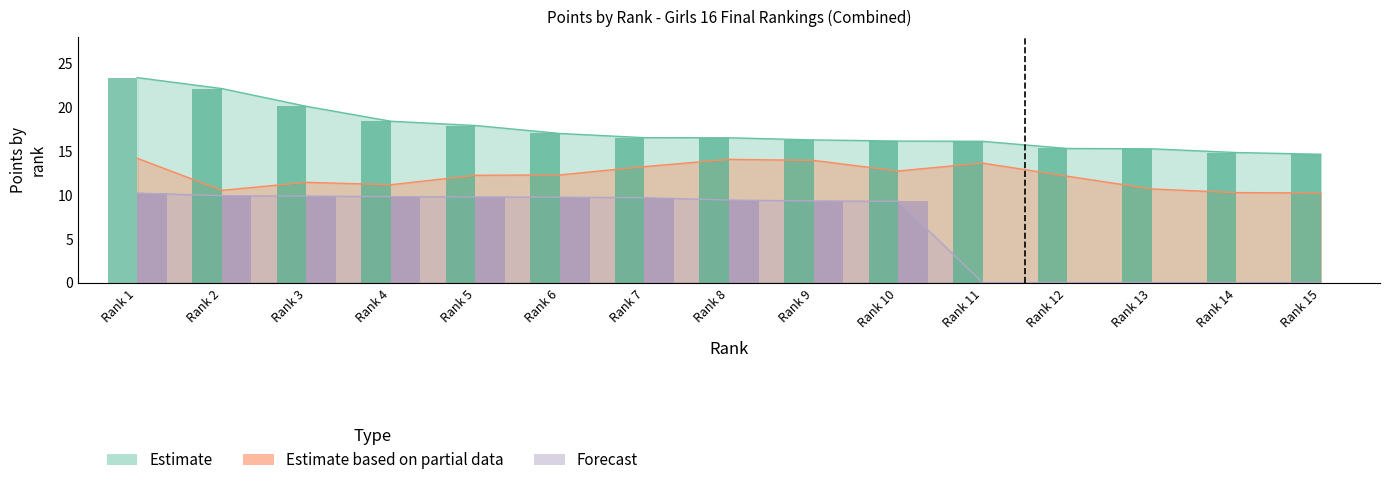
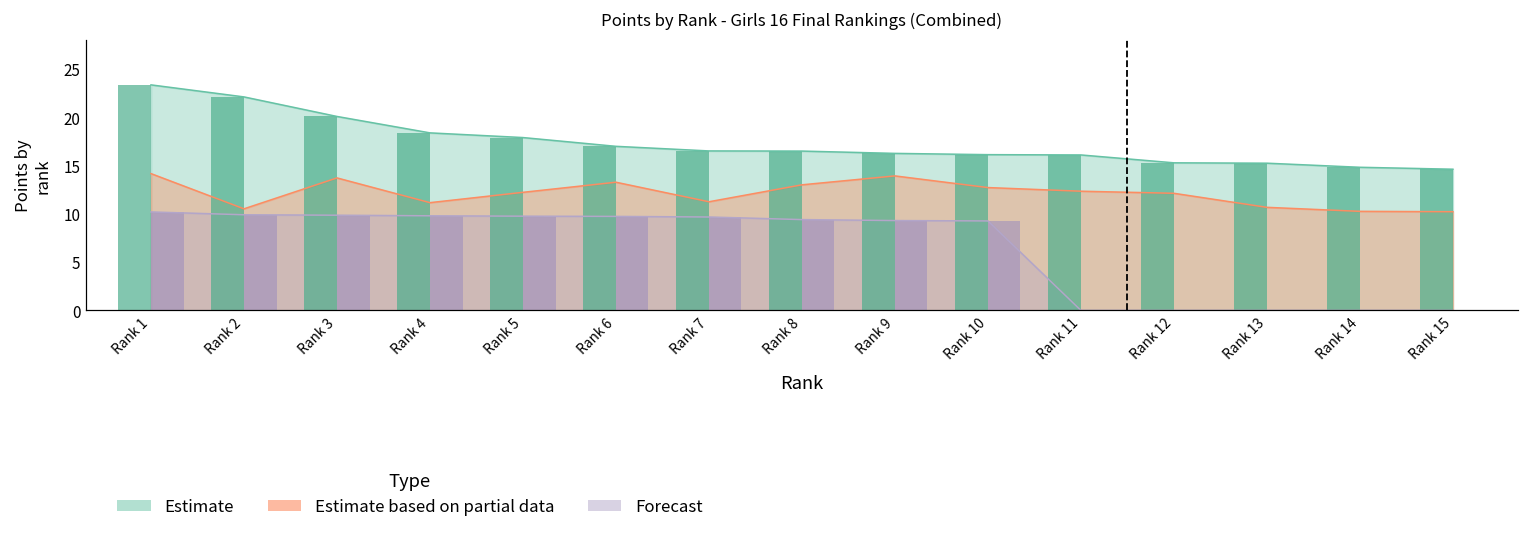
Estimate based on partial data, Rank 3: 11 -> 14
Estimate based on partial data, Rank 6: 12 -> 13
Estimate based on partial data, Rank 7: 13 -> 11
Estimate based on partial data, Rank 8: 14 -> 13
Estimate based on partial data, Rank 11: 14 -> 12
